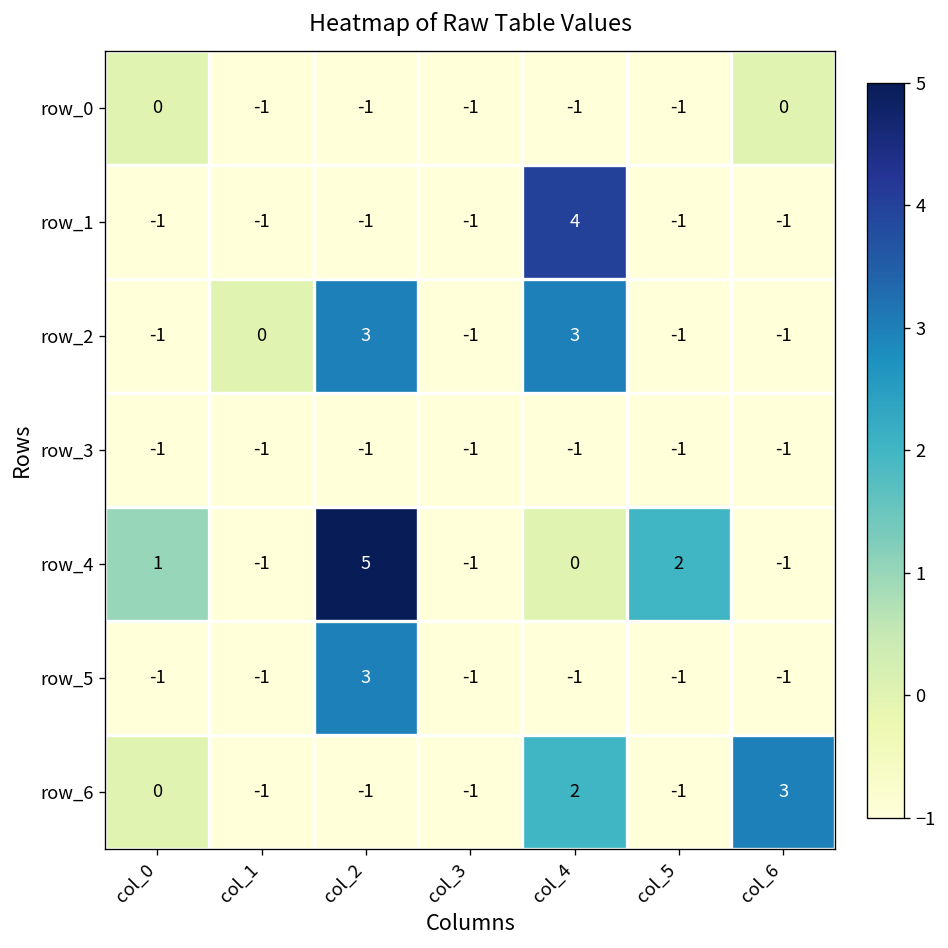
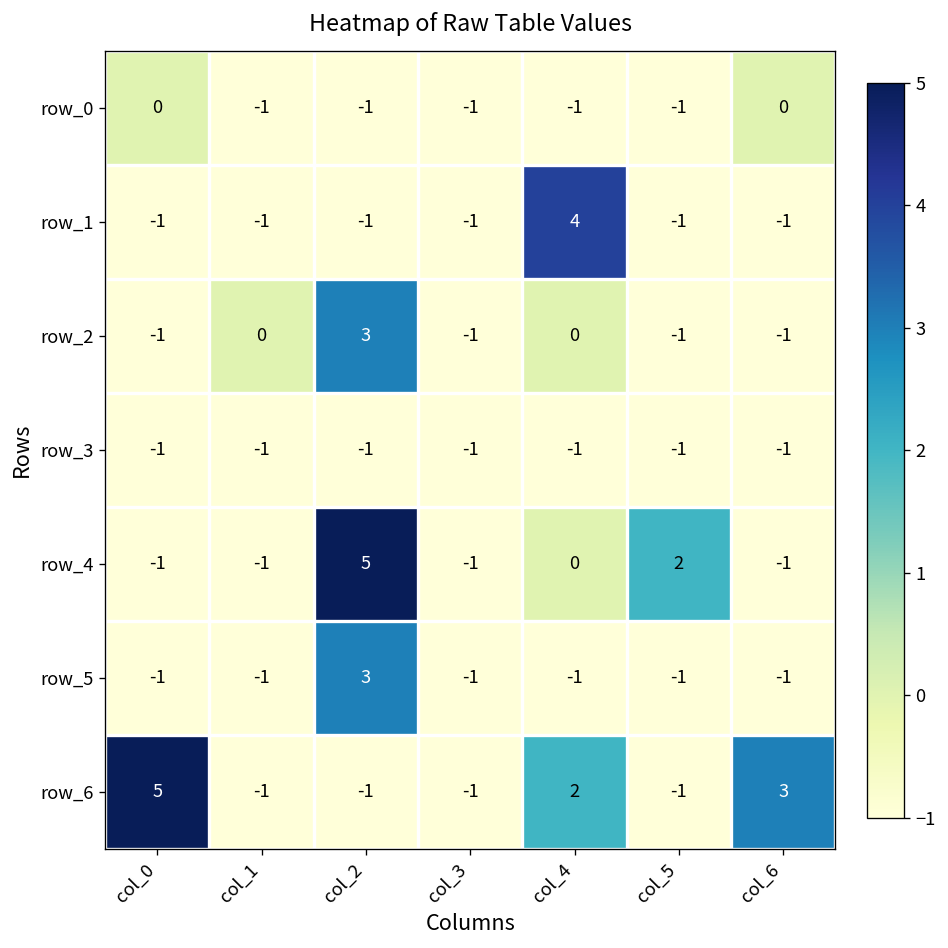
row_2, col_4: 3 -> 0
row_4, col_0: 1 -> -1
row_6, col_0: 0 -> 5
